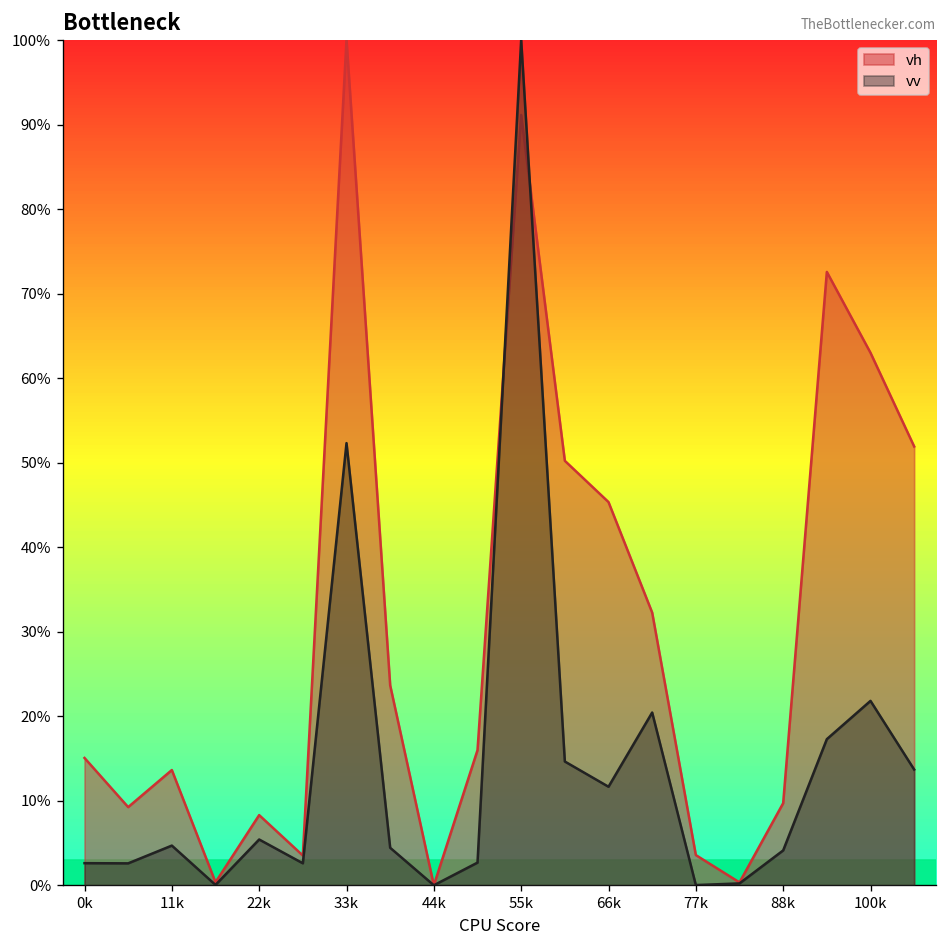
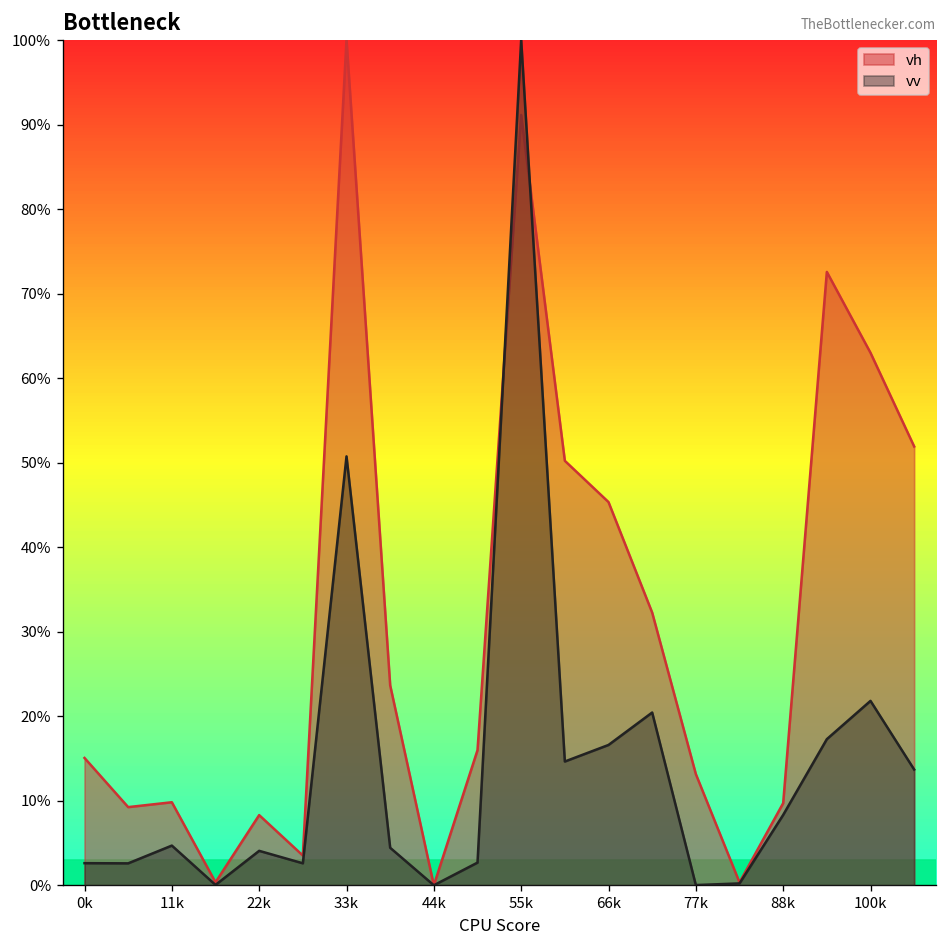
vh, 11k: 14% -> 10%
vv, 22k: 5% -> 4%
vv, 33k: 52% -> 51%
vv, 66k: 12% -> 17%
vh, 77k: 4% -> 13%
vv, 88k: 4% -> 8%
